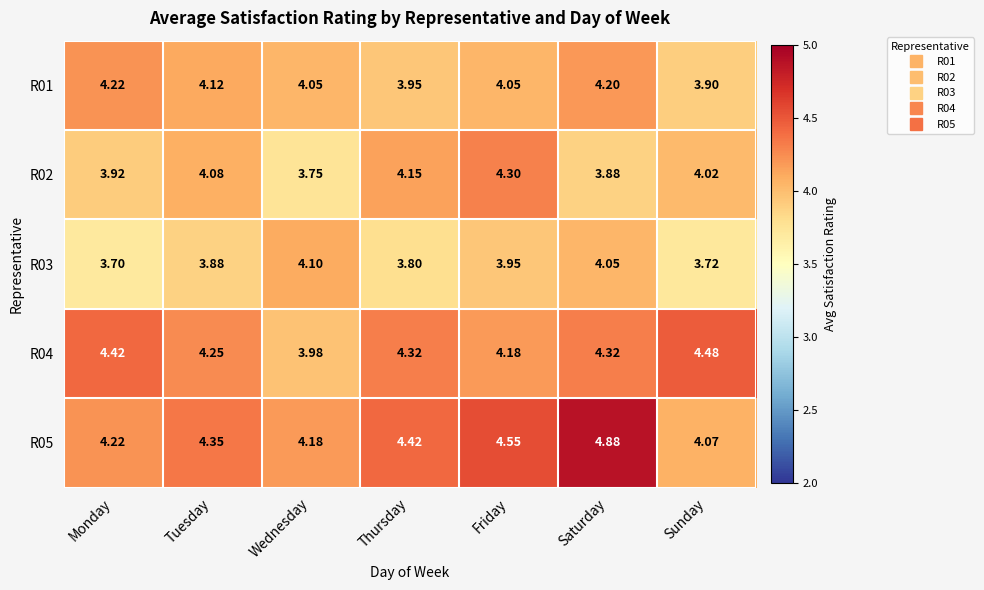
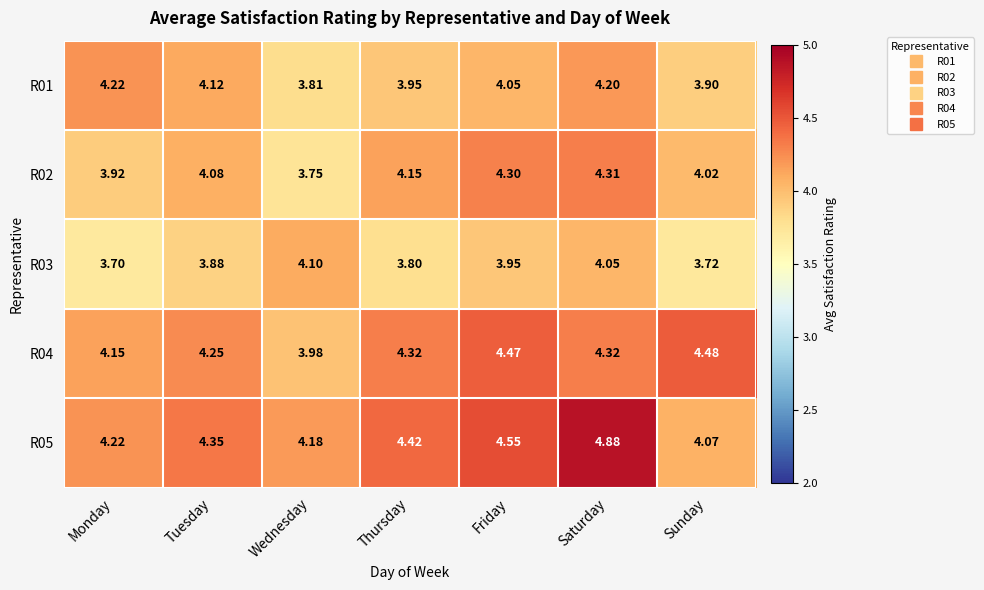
R01, Wednesday: 4.05 -> 3.81
R02, Saturday: 3.88 -> 4.31
R04, Monday: 4.42 -> 4.15
R04, Friday: 4.18 -> 4.47
